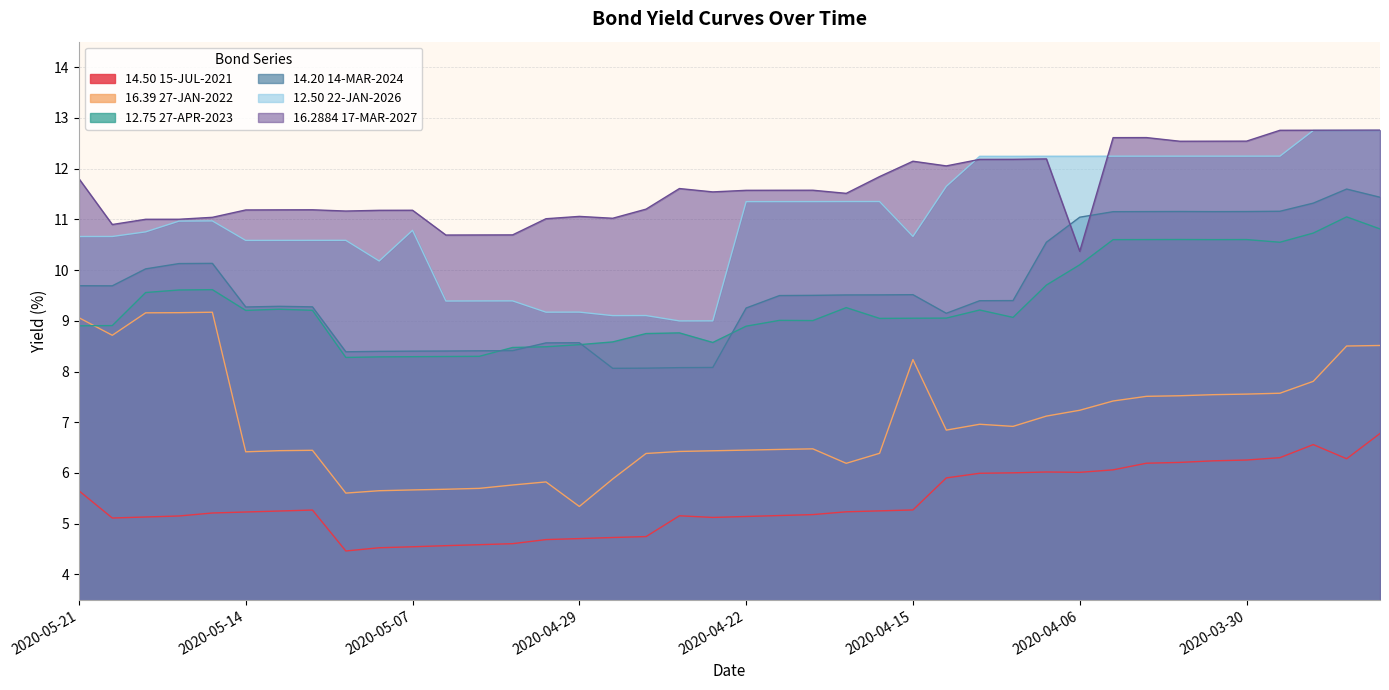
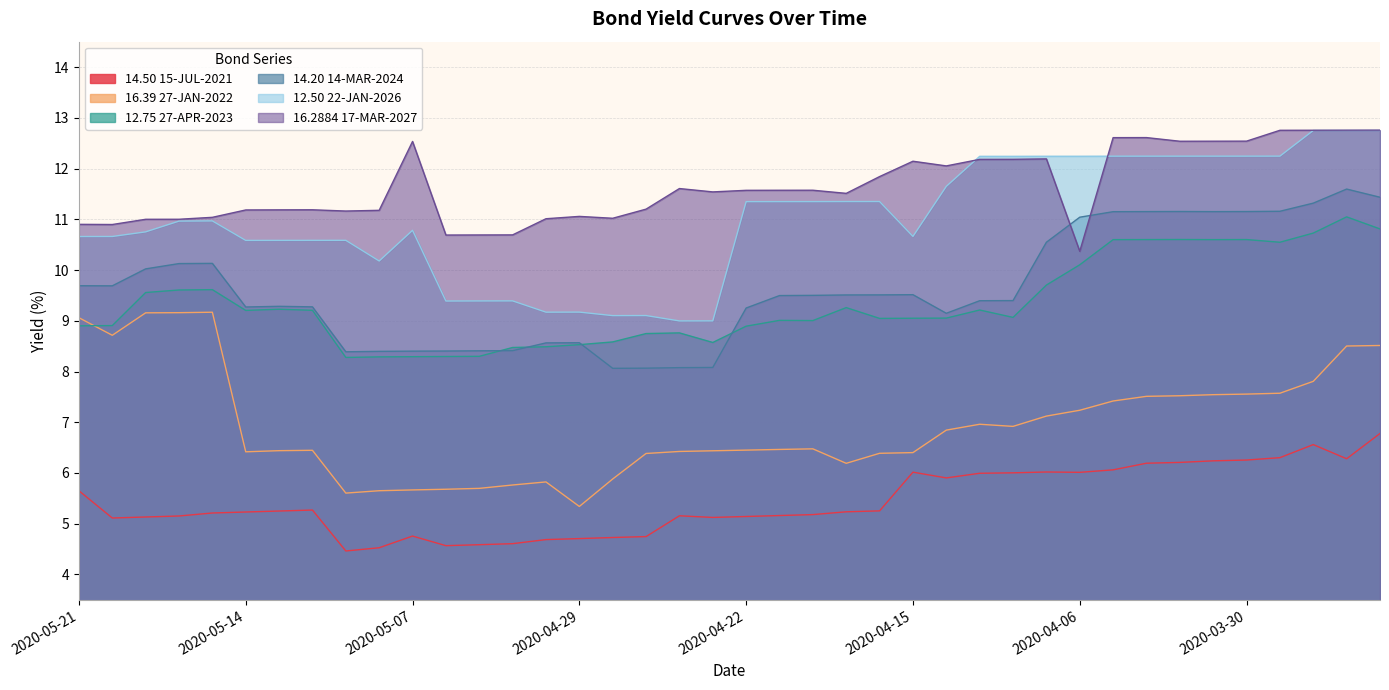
16.2884 17-MAR-2027, 2020-05-21: 11.8 -> 10.9
14.50 15-JUL-2021, 2020-05-07: 4.5 -> 4.8
16.2884 17-MAR-2027, 2020-05-07: 11.2 -> 12.5
14.50 15-JUL-2021, 2020-04-15: 5.3 -> 6.0
16.39 27-JAN-2022, 2020-04-15: 8.2 -> 6.4
